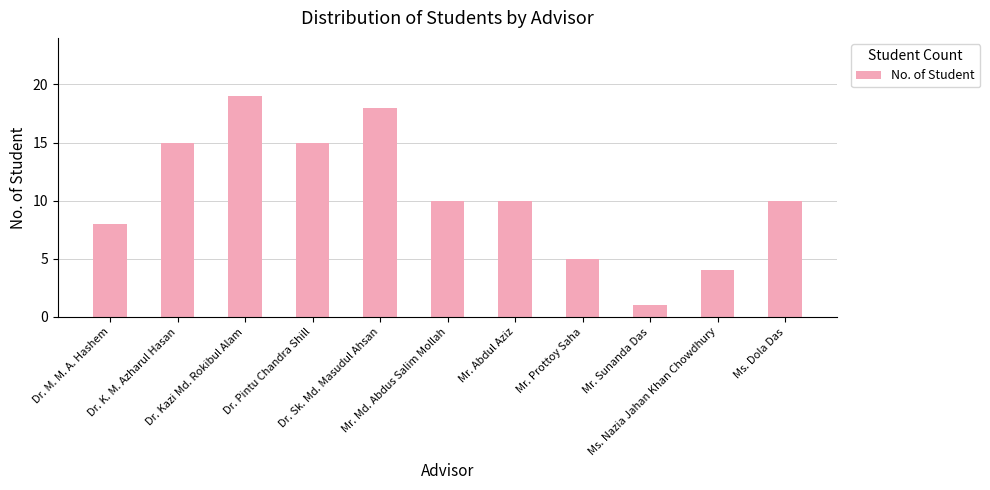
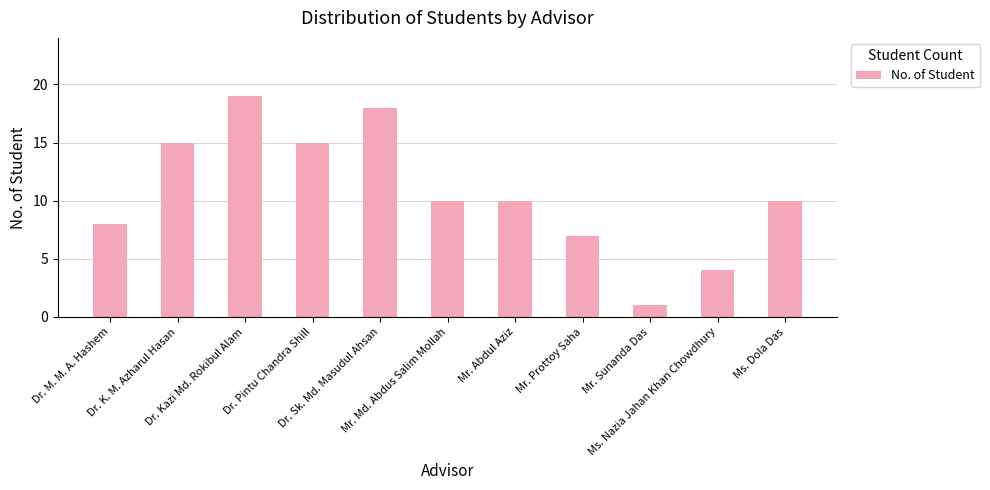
Mr. Prottoy Saha: 5 -> 7
